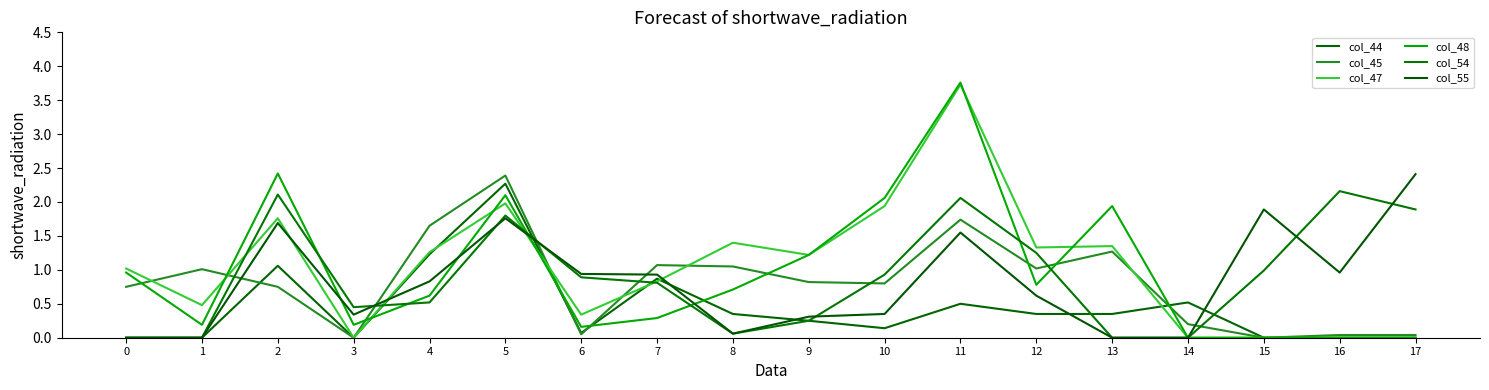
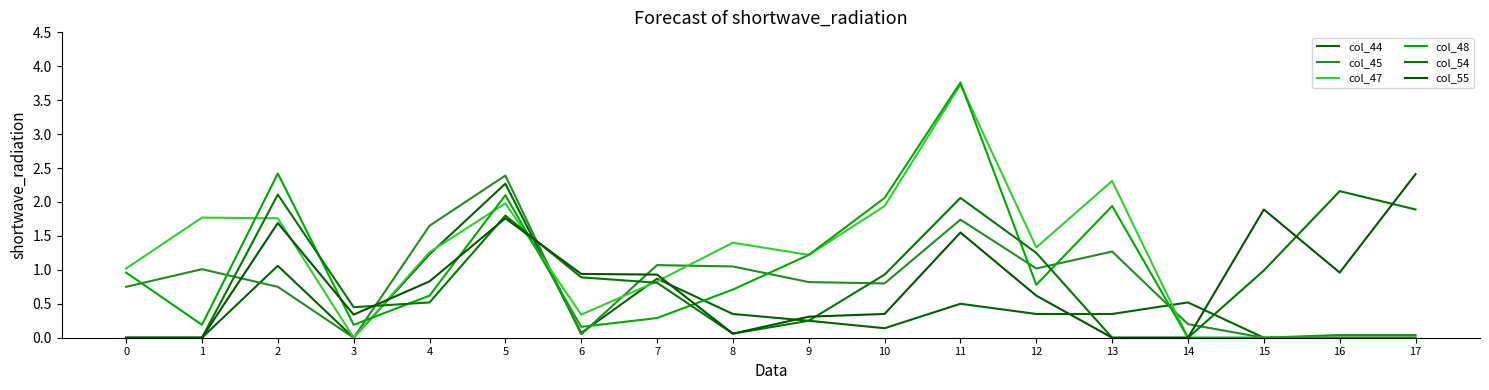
col_47, 1: 0.5 -> 1.8
col_47, 13: 1.4 -> 2.3
